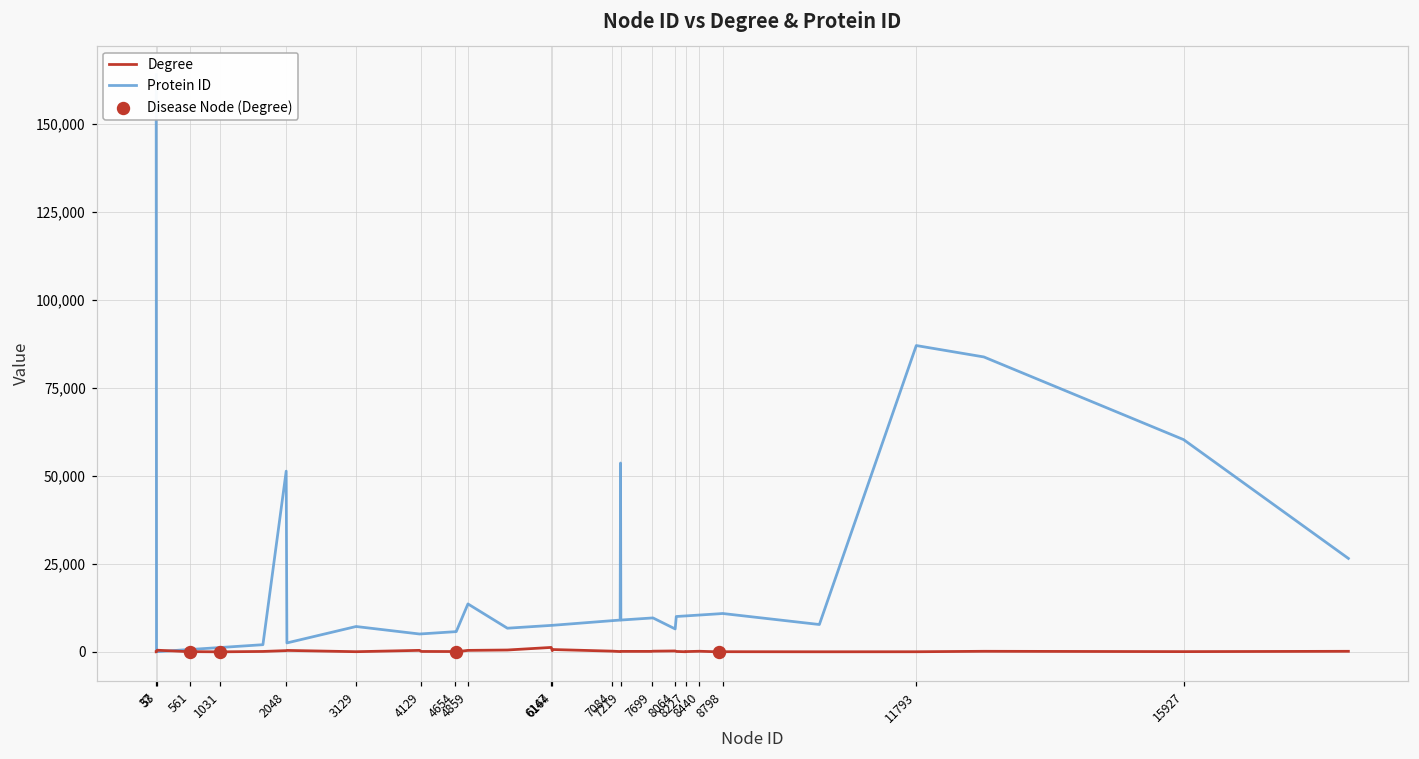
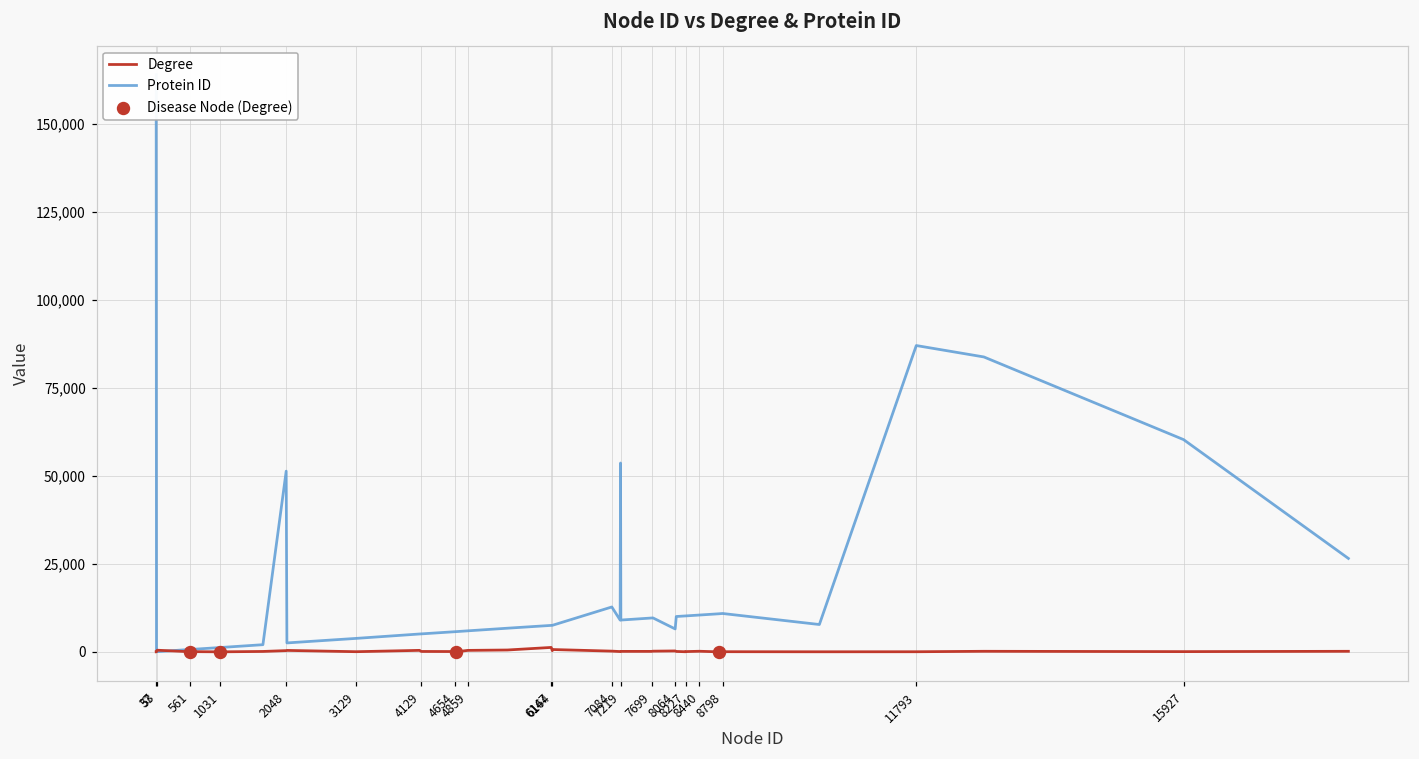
Protein ID, 3129: 7,000 -> 4,000
Protein ID, 4859: 14,000 -> 6,000
Protein ID, 7084: 9,000 -> 13,000
